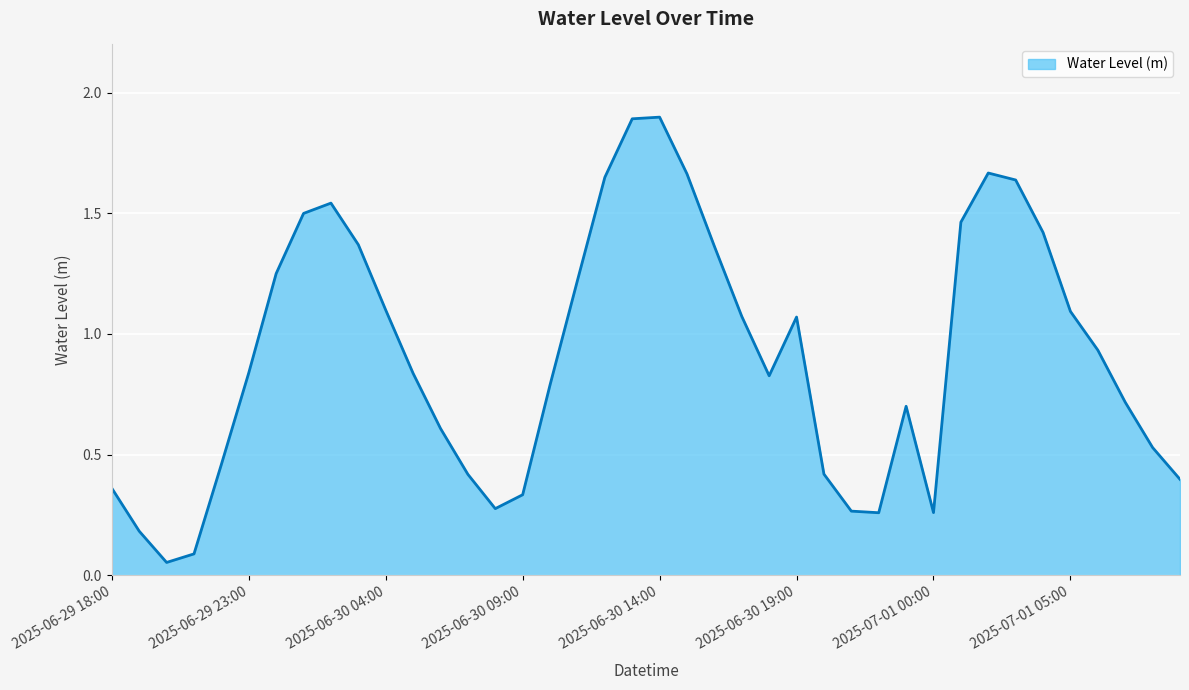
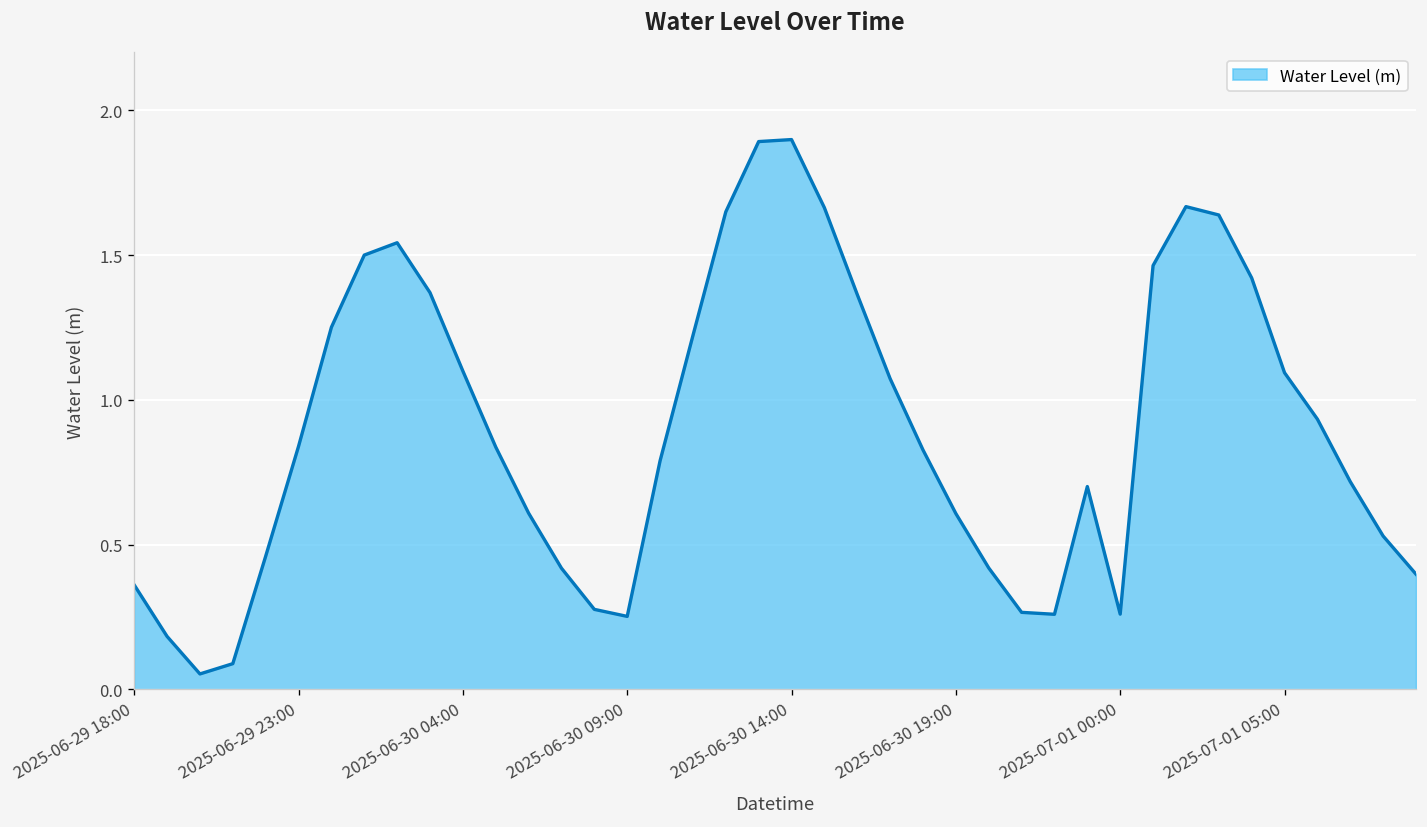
2025-06-30 09:00: 0.33 -> 0.25
2025-06-30 19:00: 1.07 -> 0.61
